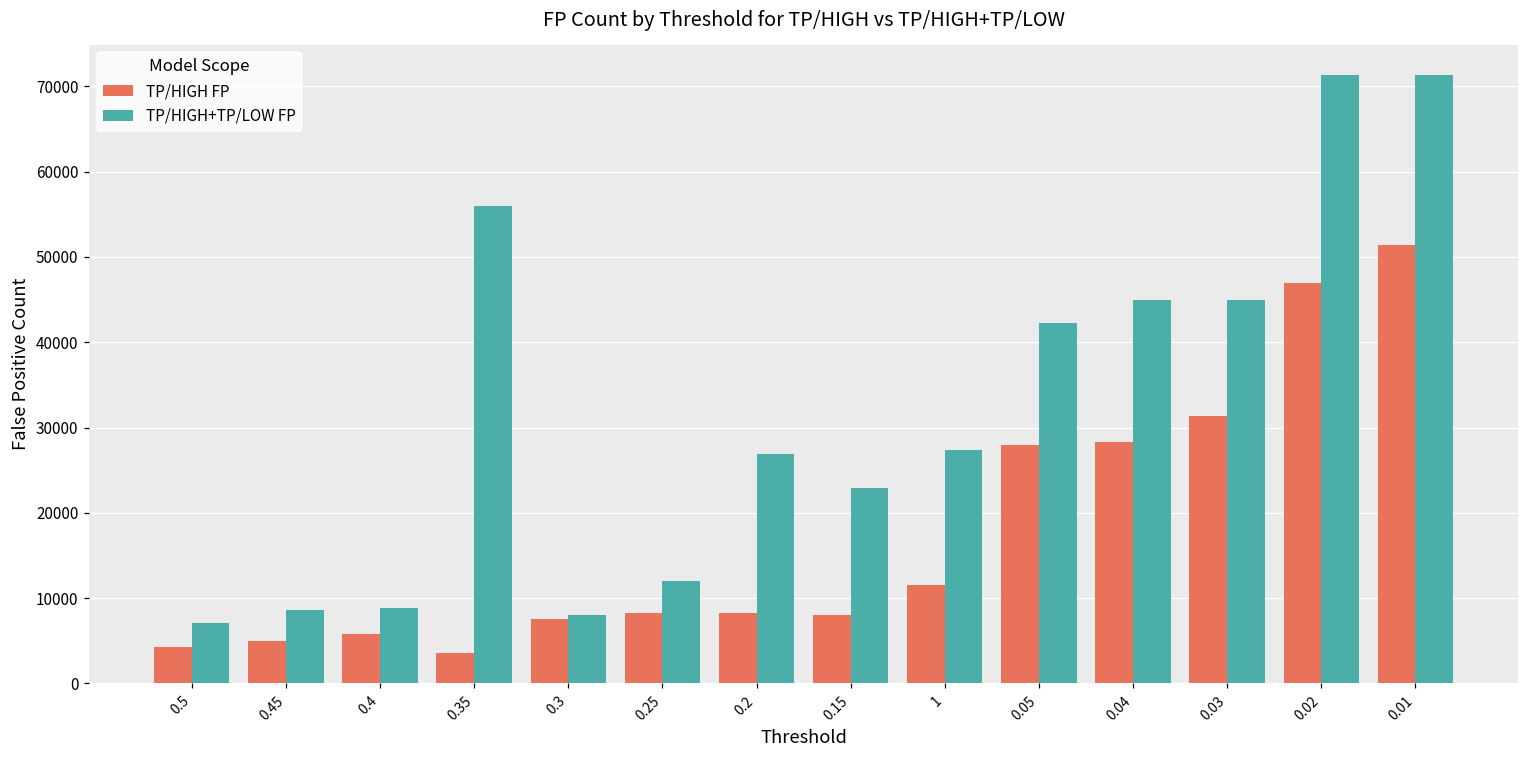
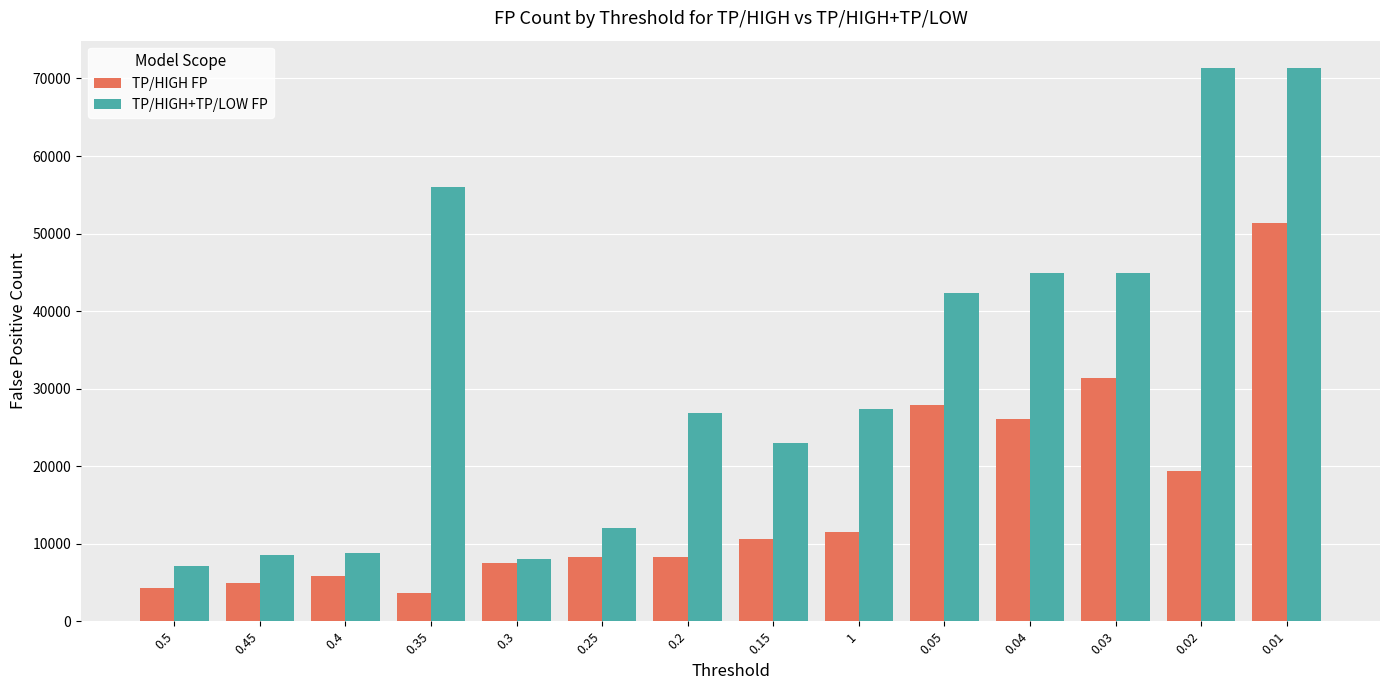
TP/HIGH FP, 0.15: 8000 -> 11000
TP/HIGH FP, 0.04: 28000 -> 26000
TP/HIGH FP, 0.02: 47000 -> 19000
